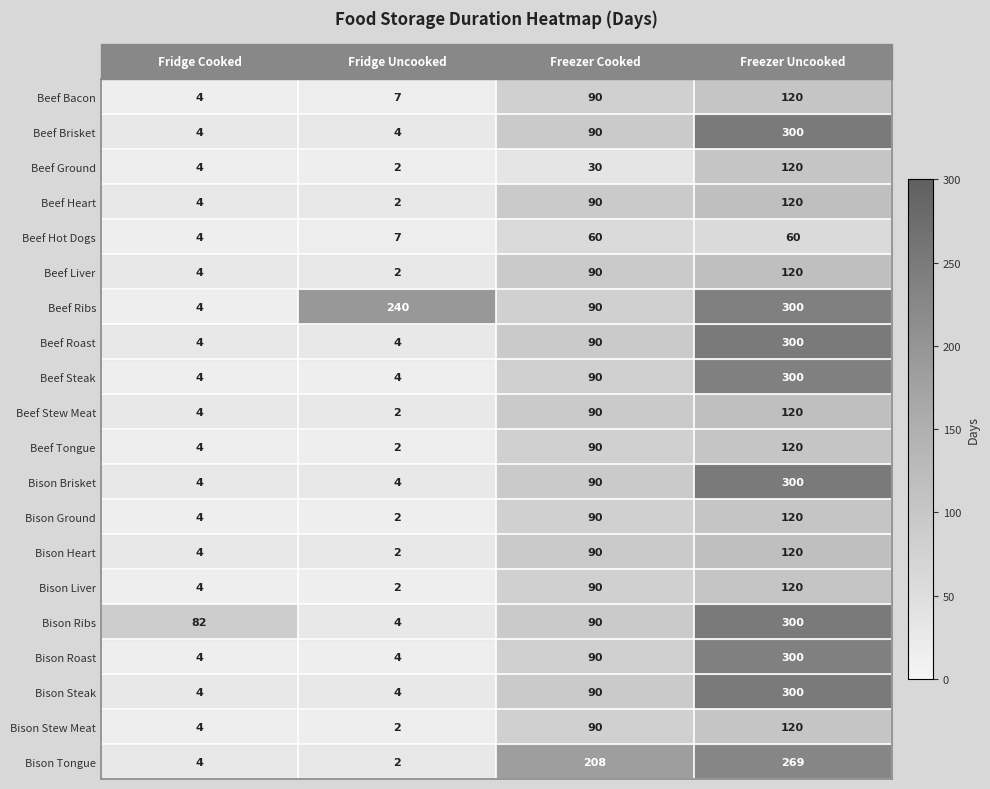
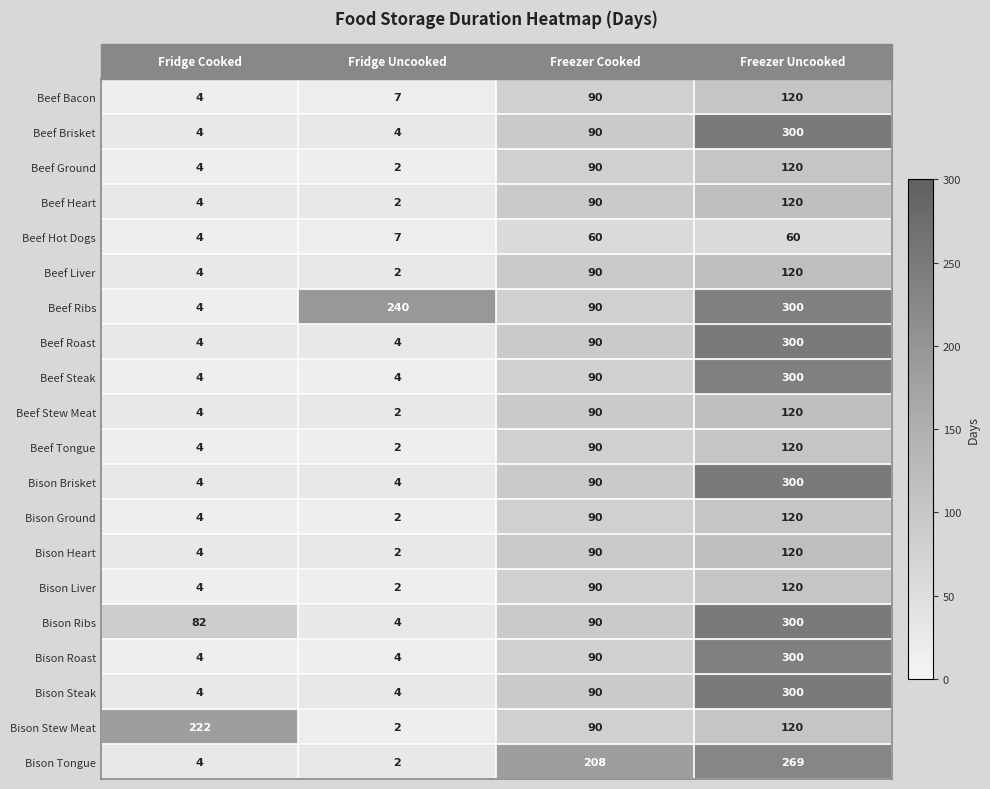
Beef Ground, Freezer Cooked: 30 -> 90
Bison Stew Meat, Fridge Cooked: 4 -> 222
